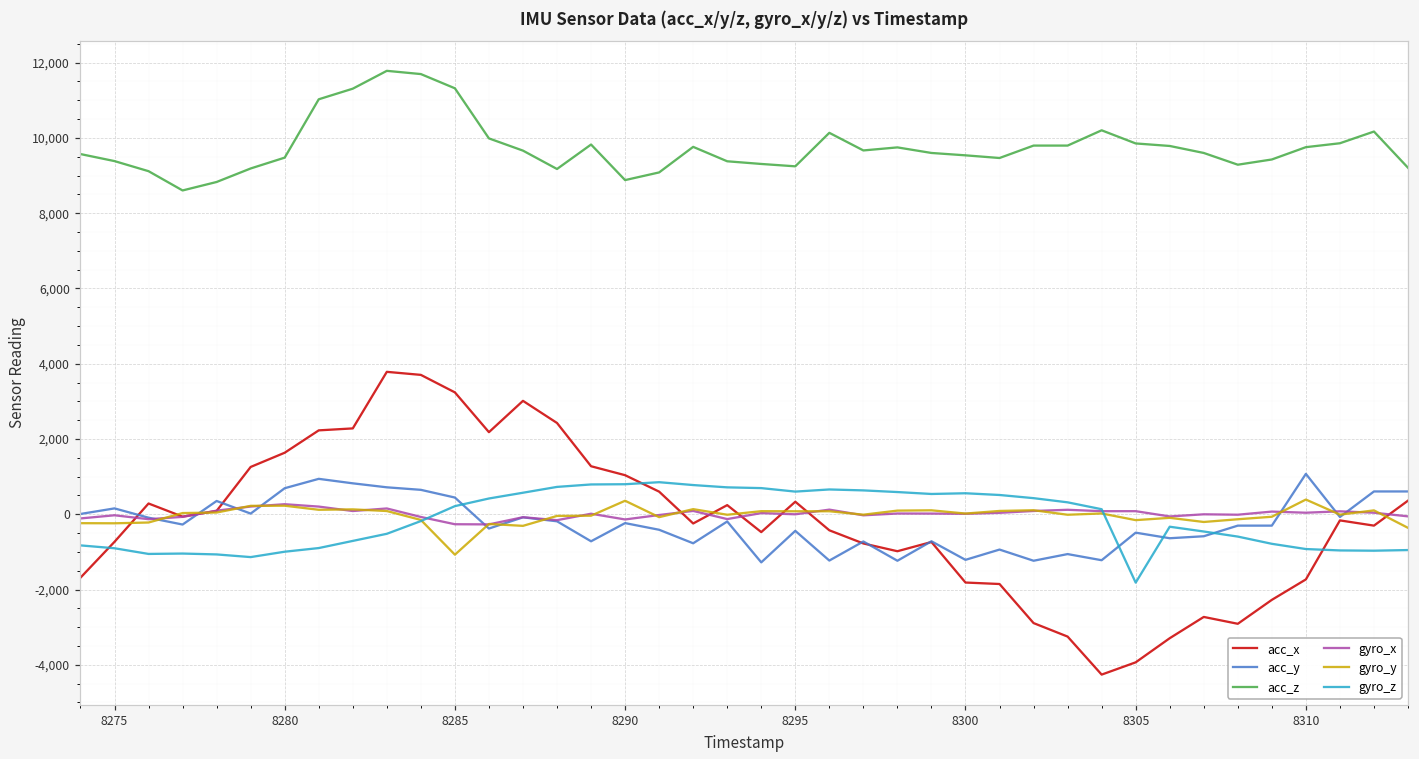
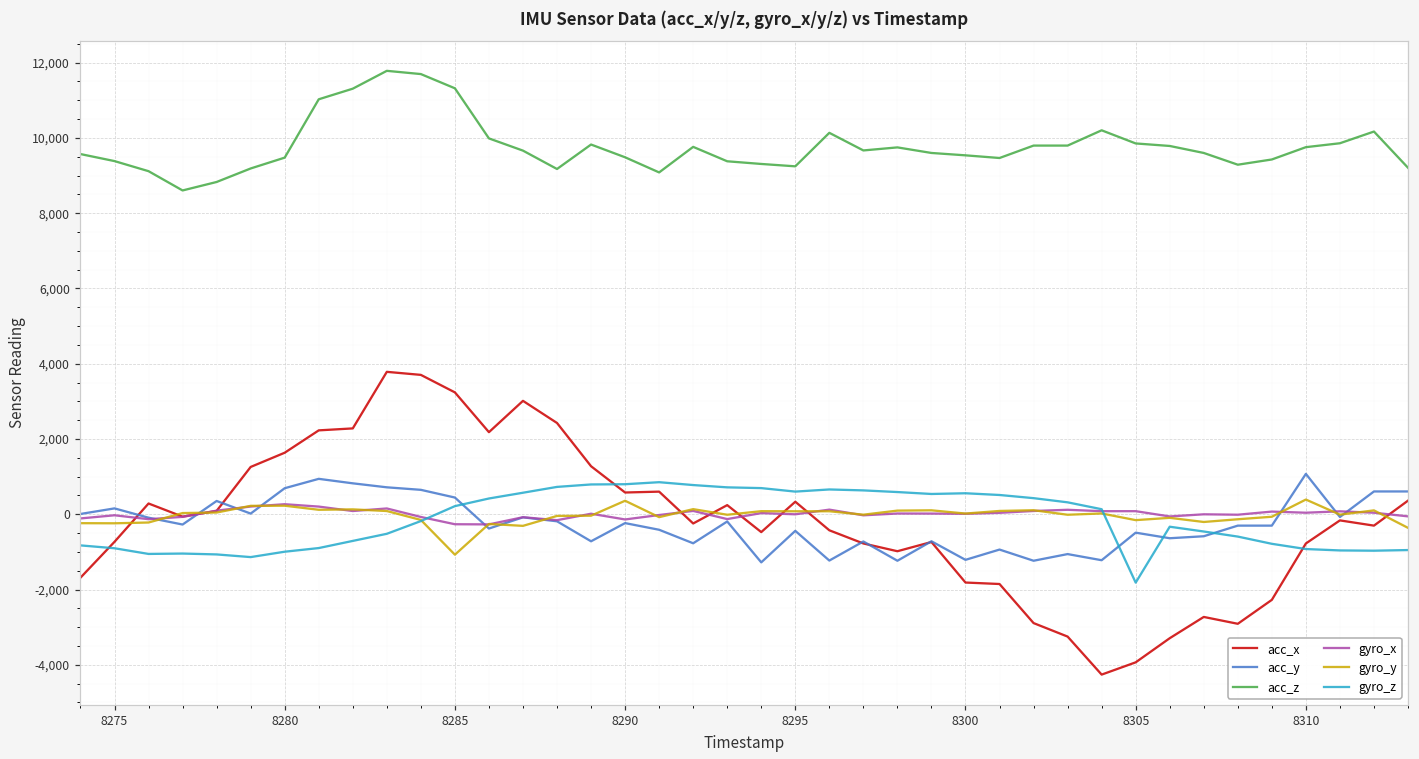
acc_x, 8290: 1,000 -> 600
acc_z, 8290: 8,900 -> 9,500
acc_x, 8310: -1,700 -> -800
